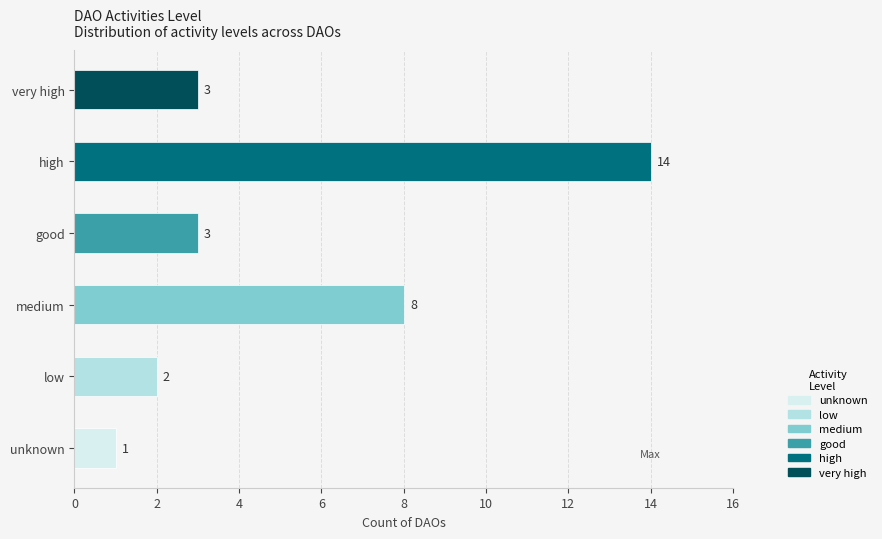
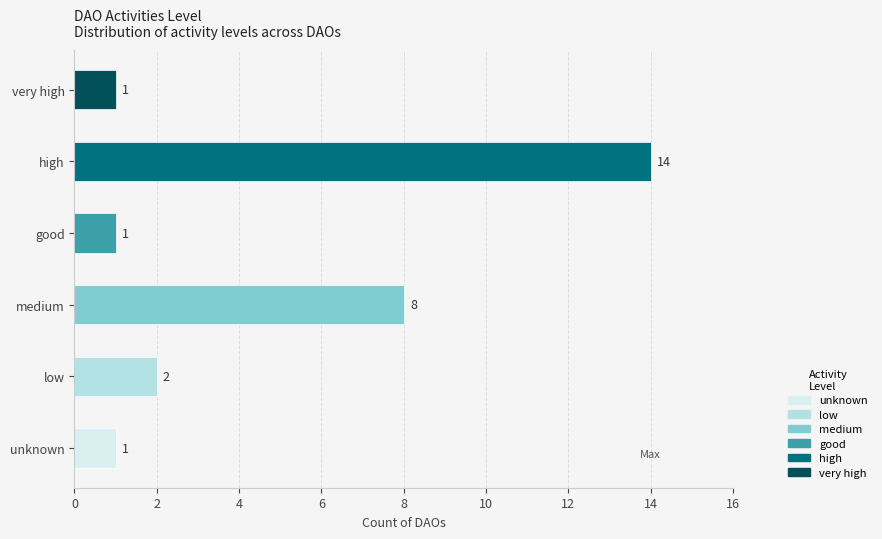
very high: 3 -> 1
good: 3 -> 1
